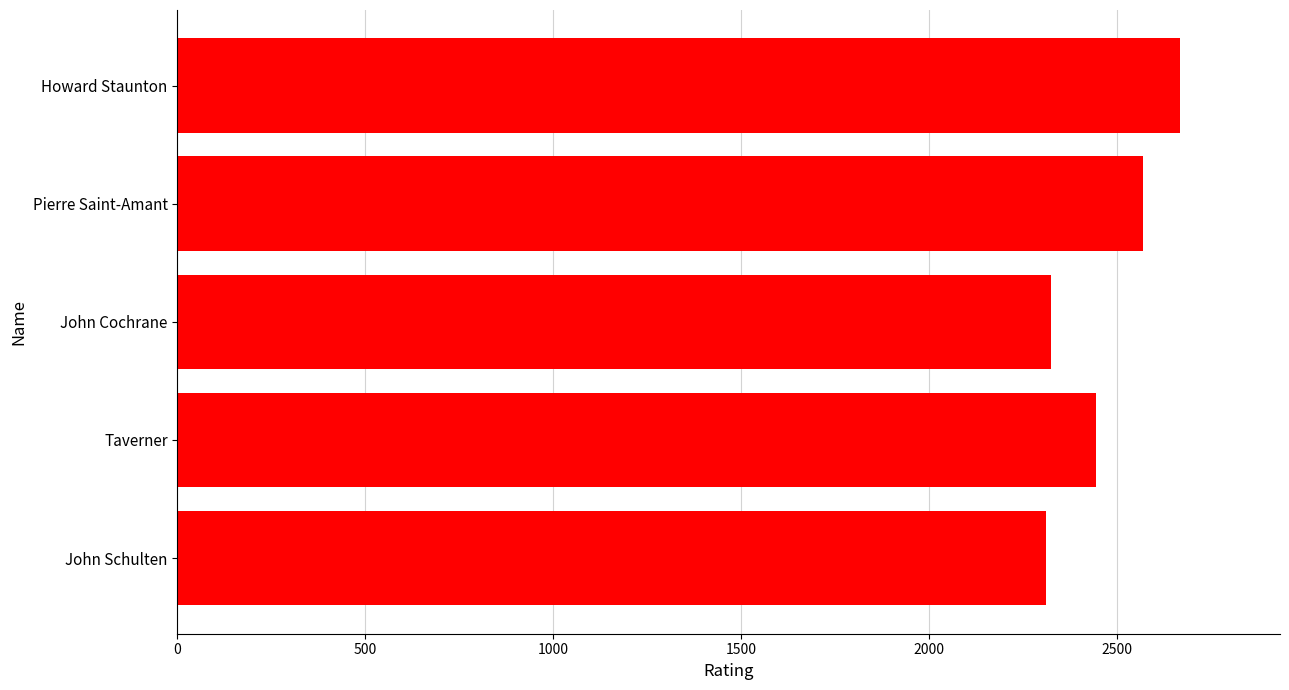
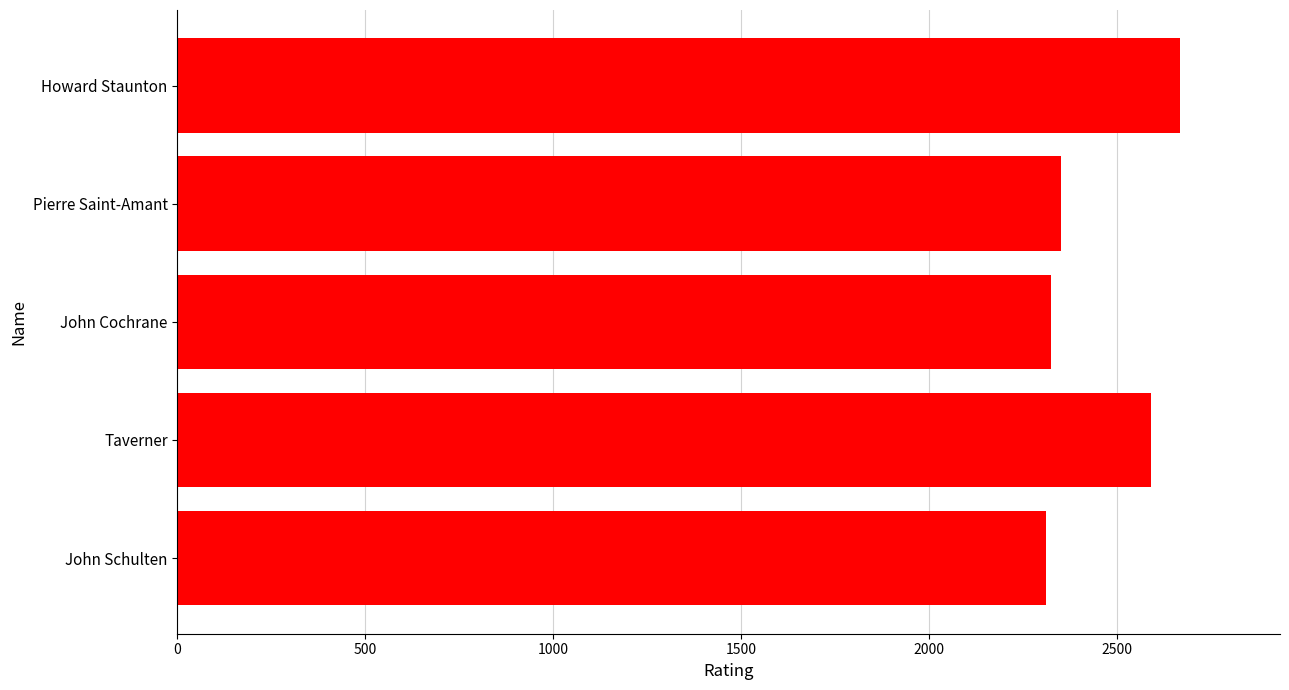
Pierre Saint-Amant: 2570 -> 2350
Taverner: 2450 -> 2590
